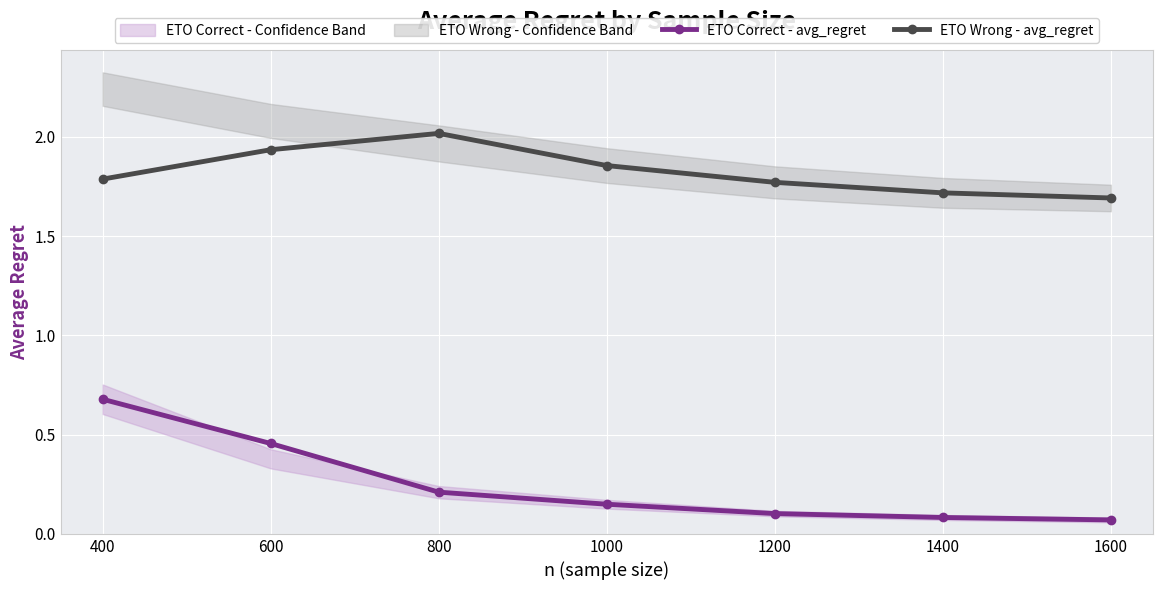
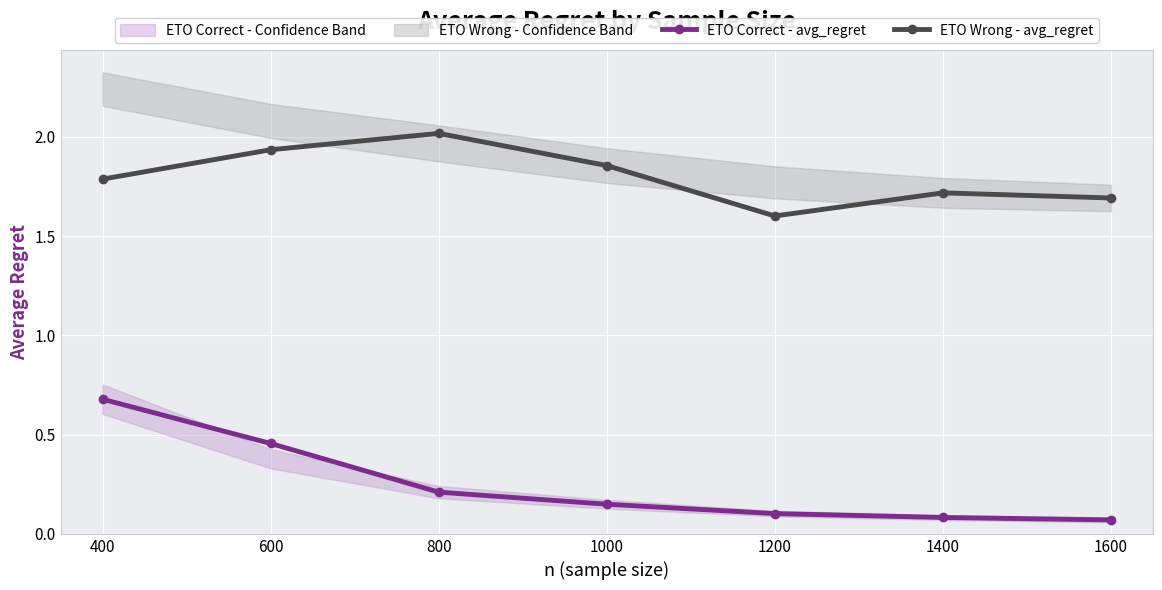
ETO Wrong - avg_regret, 1200: 1.77 -> 1.60
